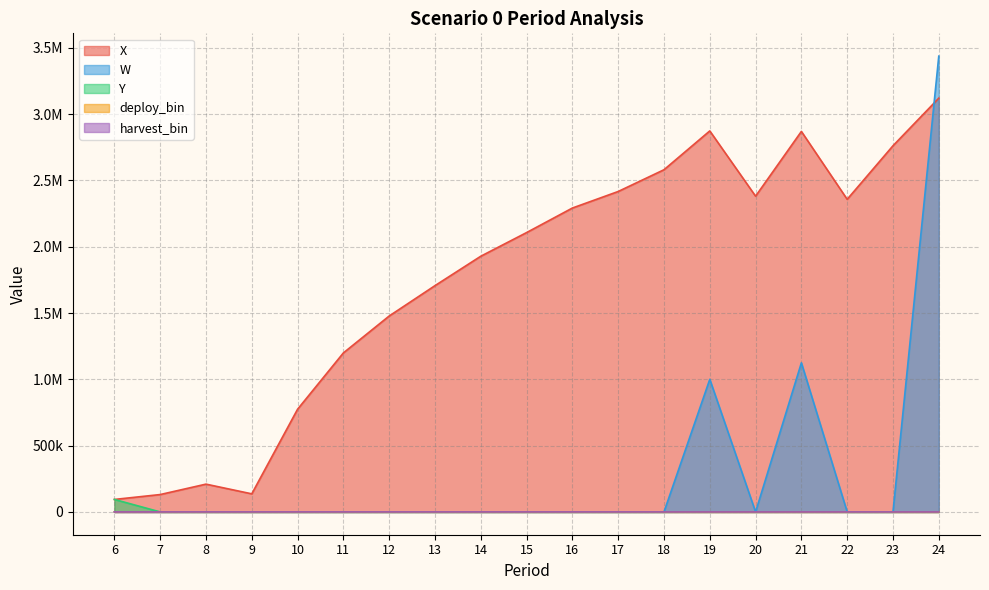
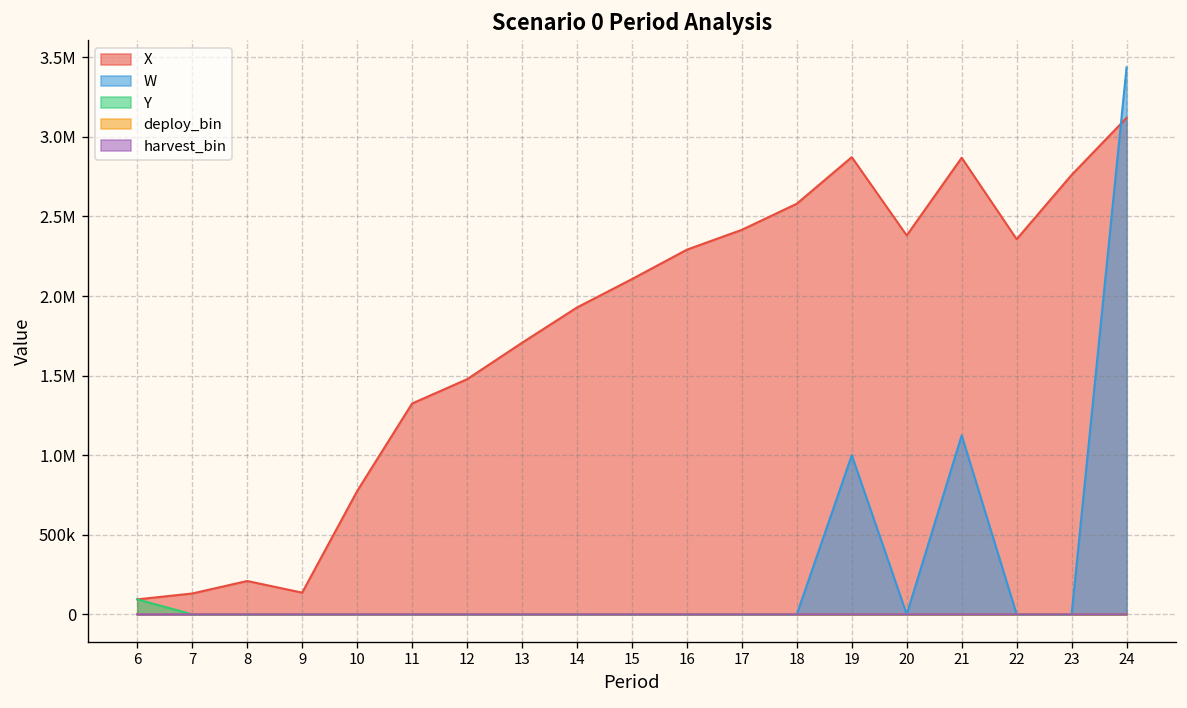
X, 11: 1200000 -> 1320000
